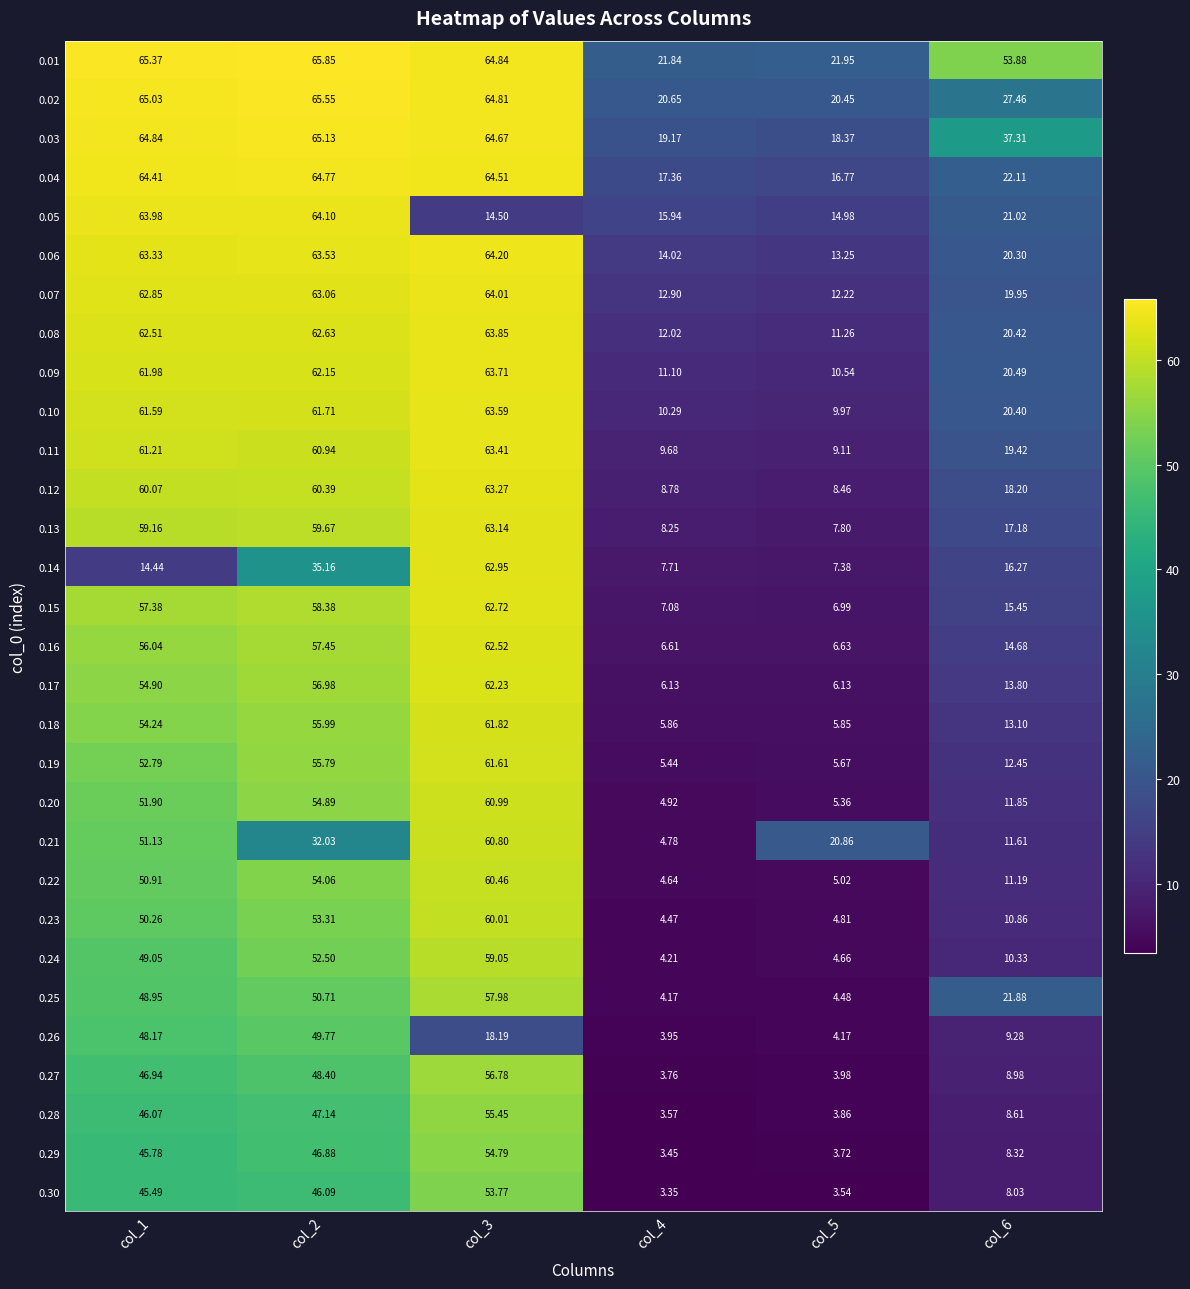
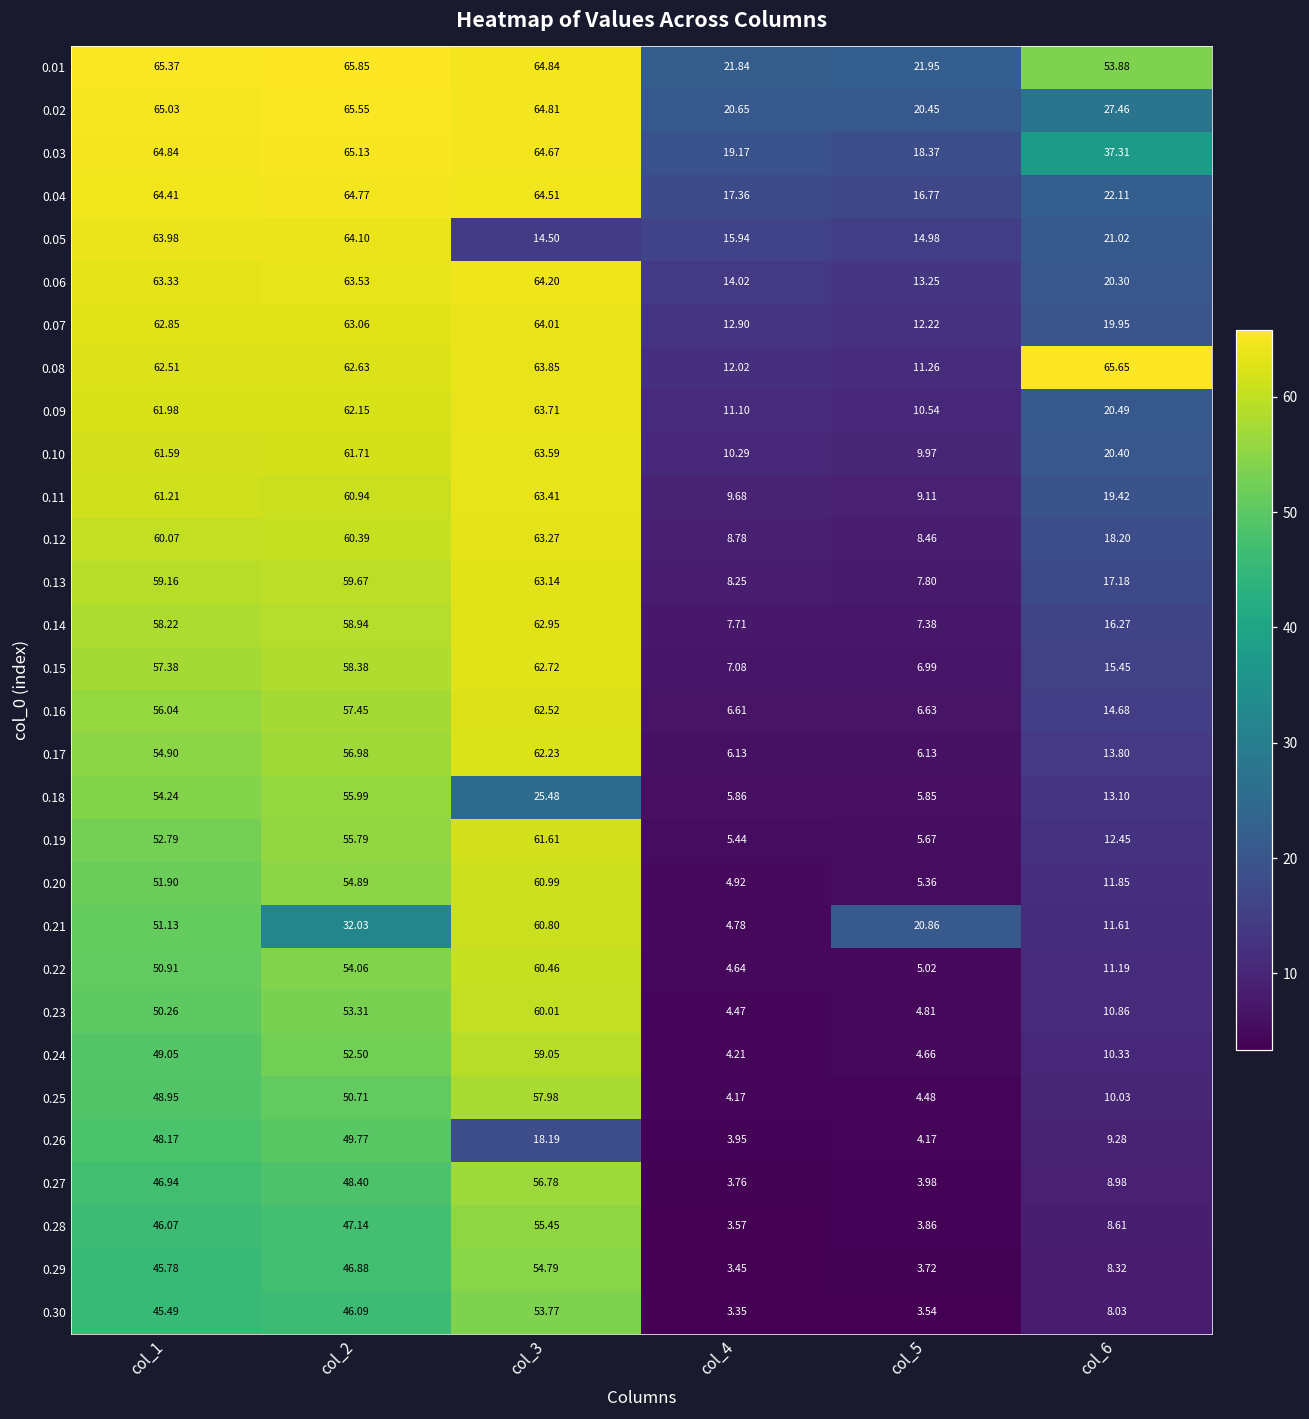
0.08, col_6: 20.42 -> 65.65
0.14, col_1: 14.44 -> 58.22
0.14, col_2: 35.16 -> 58.94
0.18, col_3: 61.82 -> 25.48
0.25, col_6: 21.88 -> 10.03
